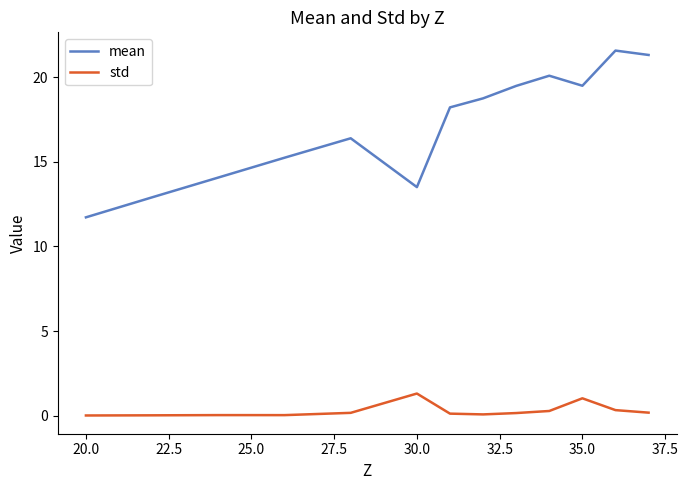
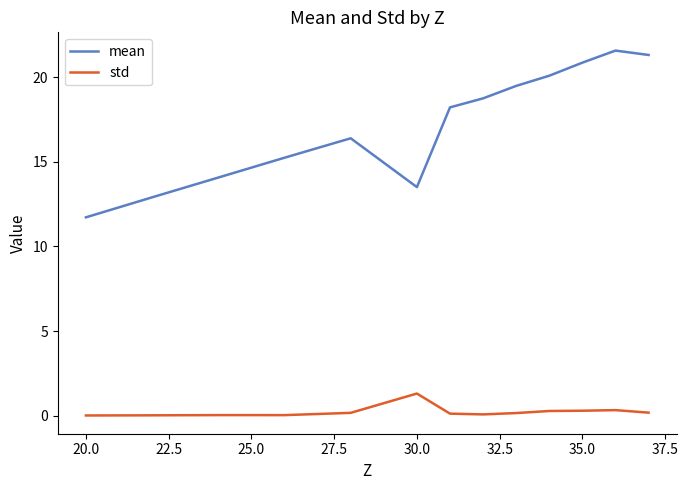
mean, 35.0: 19.5 -> 20.9
std, 35.0: 1.0 -> 0.3
